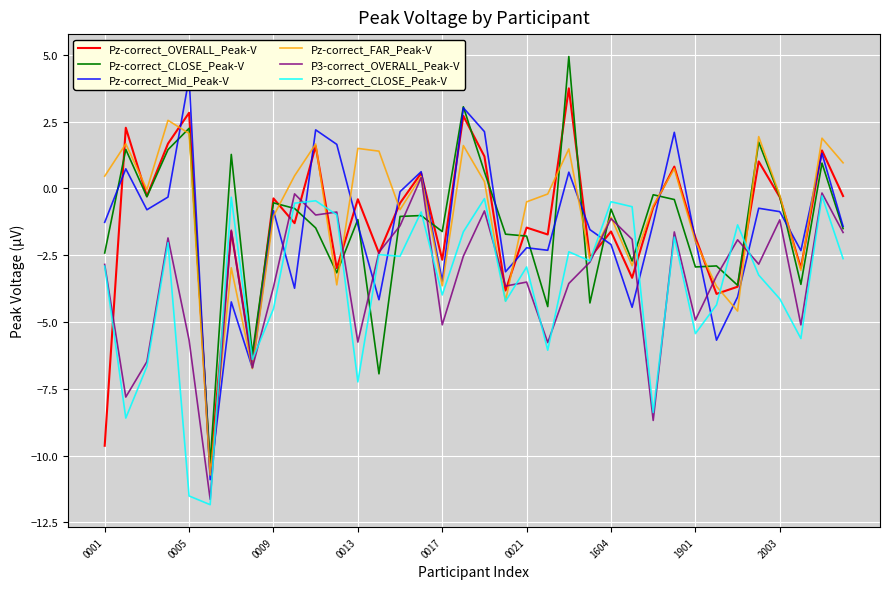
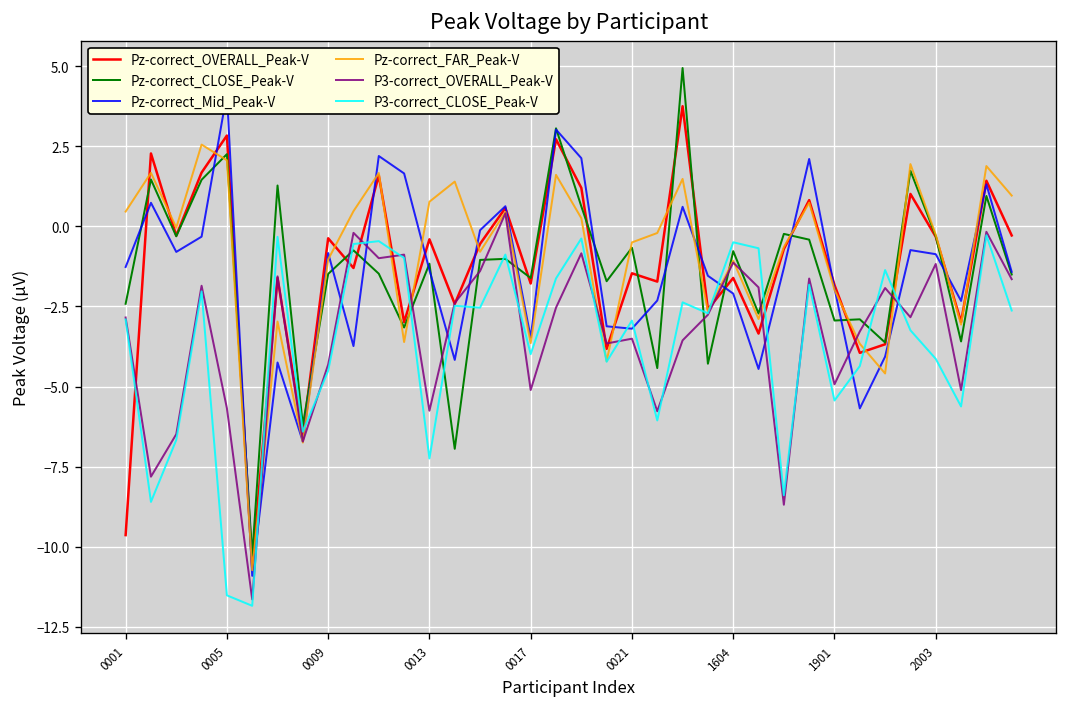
Pz-correct_CLOSE_Peak-V, 0009: -0.5 -> -1.5
P3-correct_OVERALL_Peak-V, 0009: -3.7 -> -4.3
Pz-correct_FAR_Peak-V, 0013: 1.5 -> 0.8
Pz-correct_OVERALL_Peak-V, 0017: -2.7 -> -1.8
Pz-correct_CLOSE_Peak-V, 0021: -1.8 -> -0.7
Pz-correct_Mid_Peak-V, 0021: -2.2 -> -3.2
